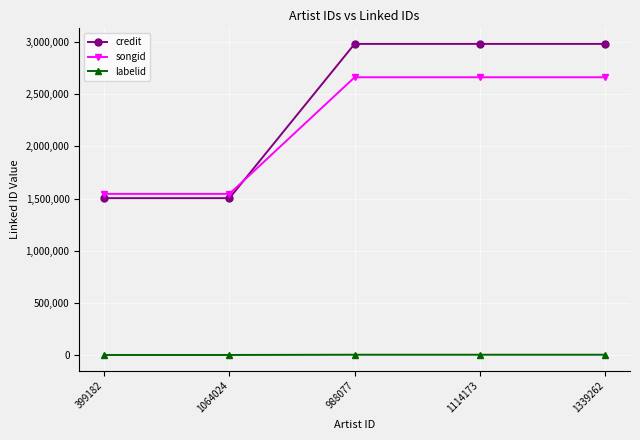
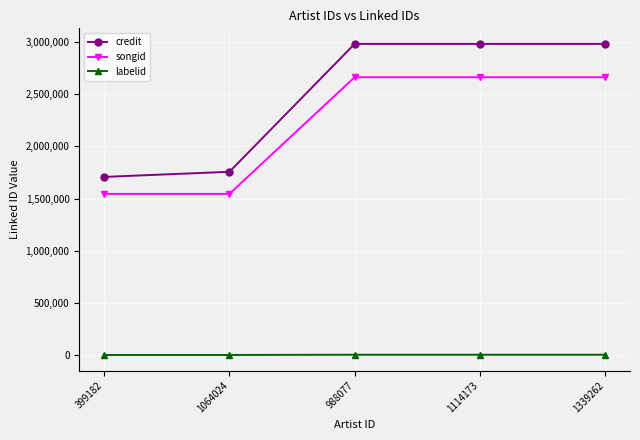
credit, 399182: 1,500,000 -> 1,710,000
credit, 1064024: 1,500,000 -> 1,760,000
